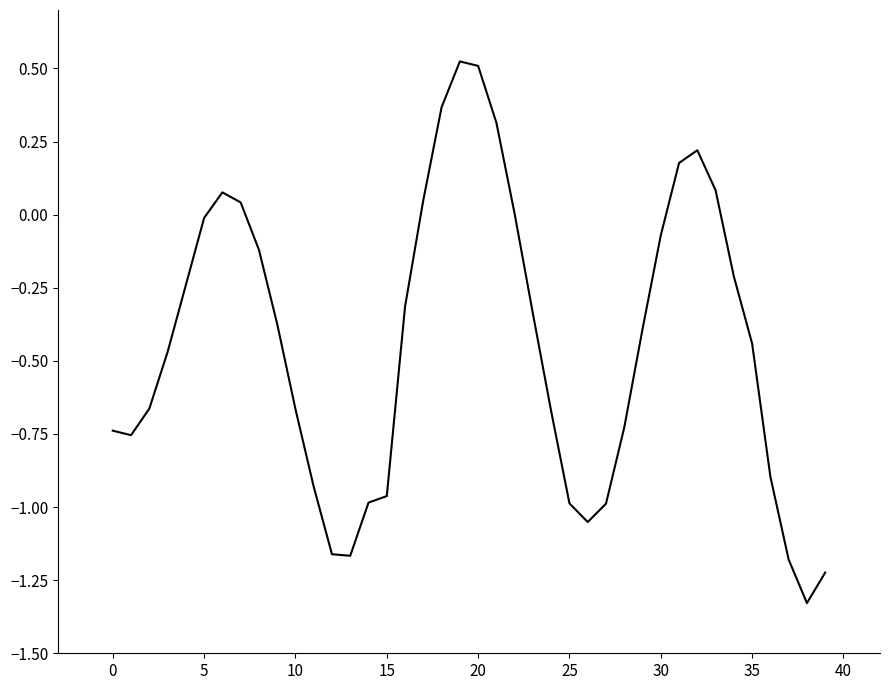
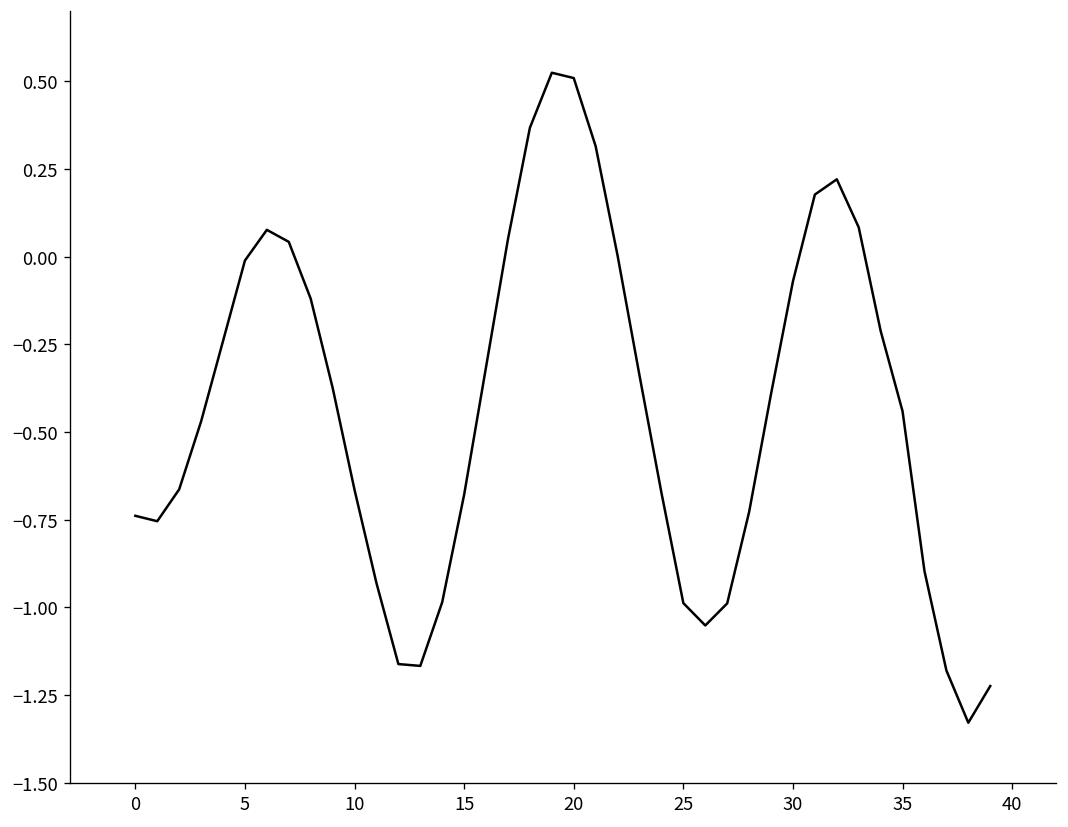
15: -0.96 -> -0.68
